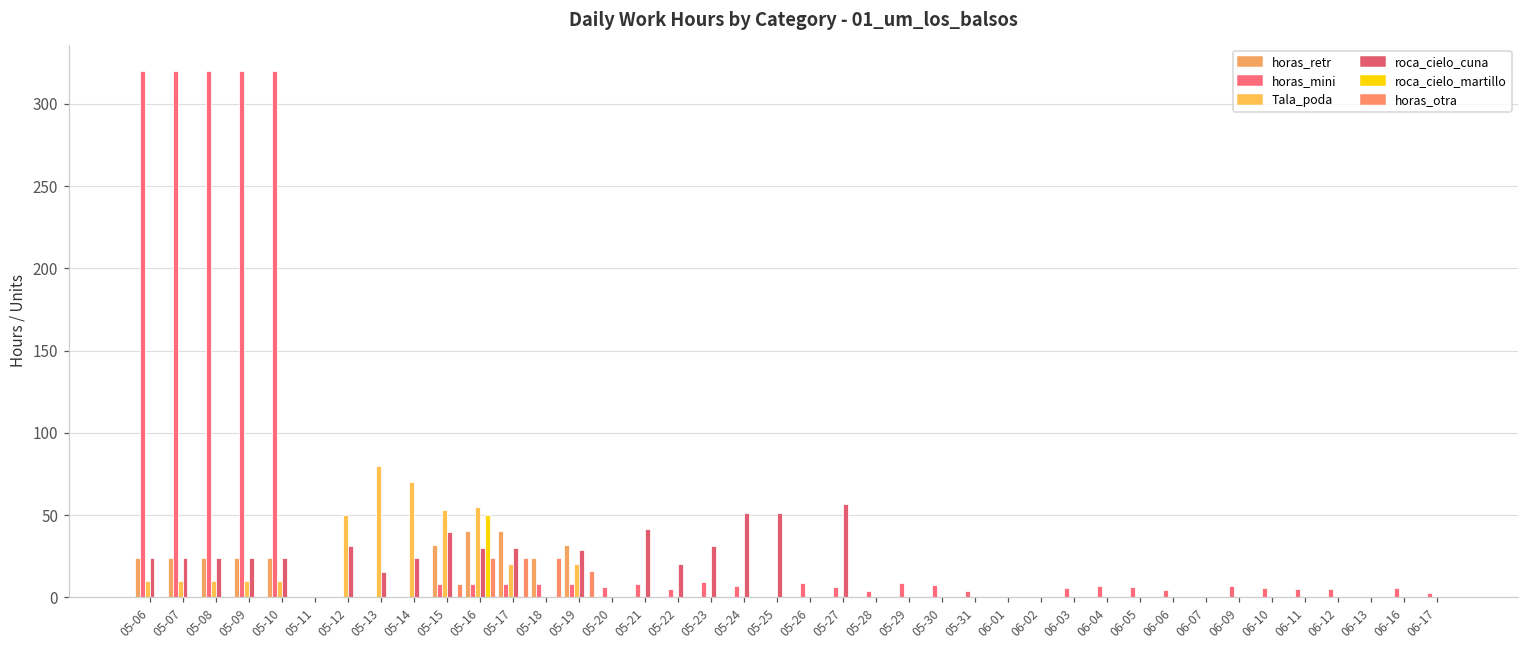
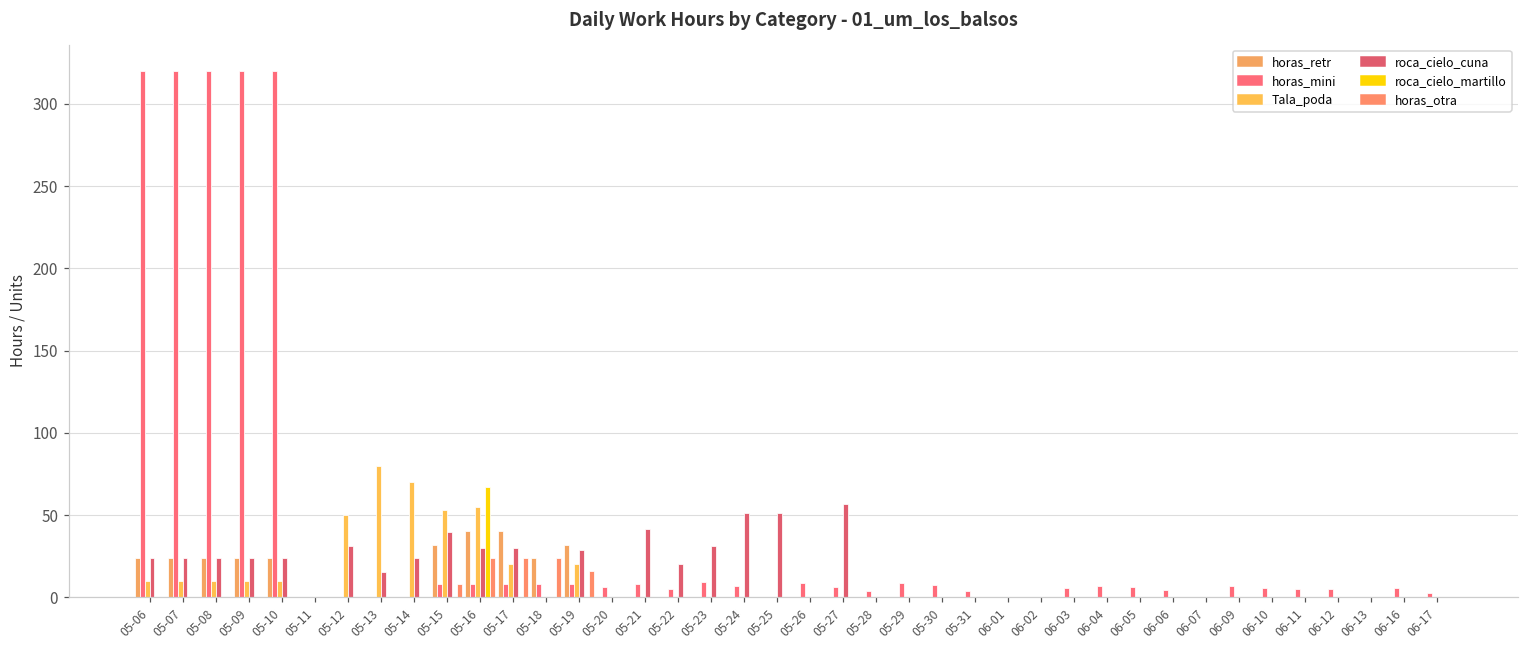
roca_cielo_martillo, 05-16: 50 -> 67
